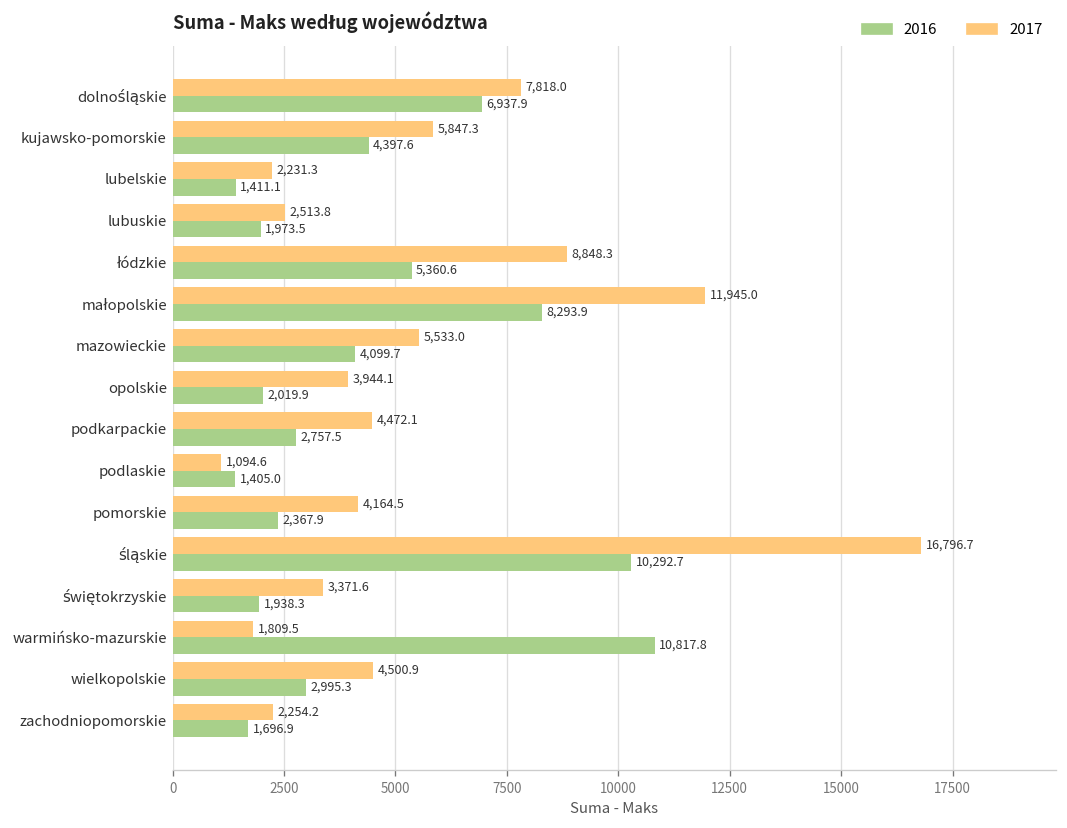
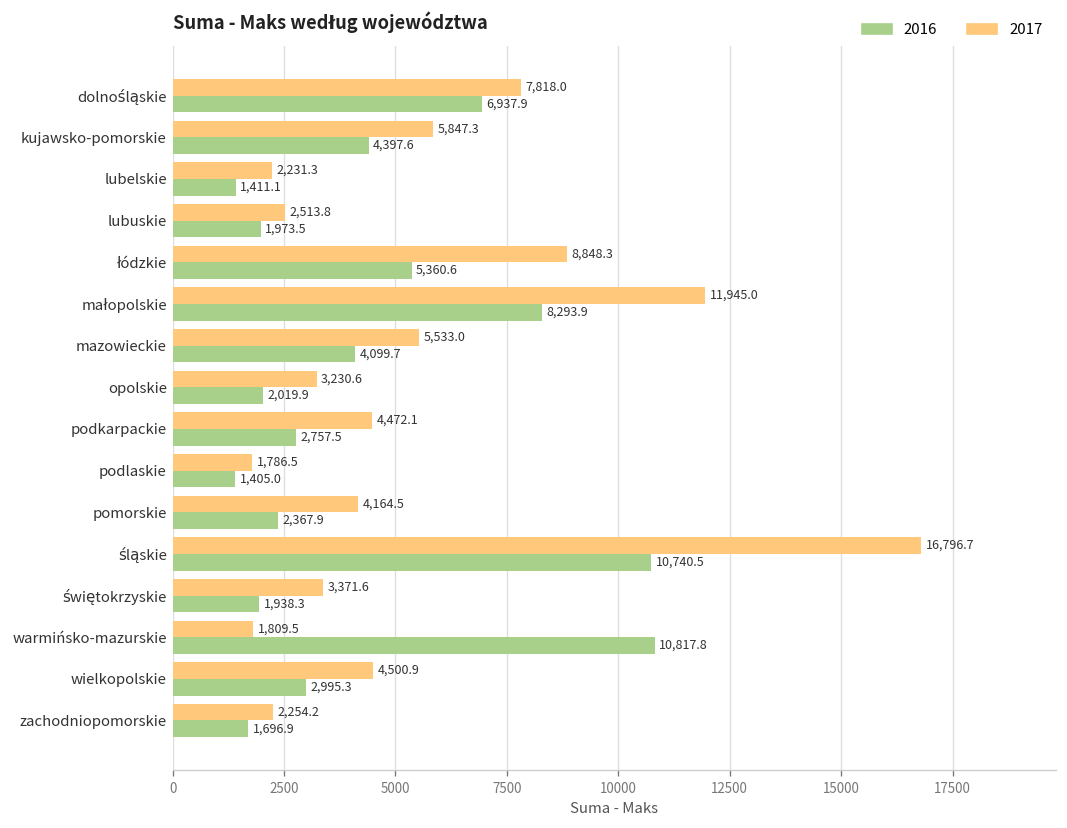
2017, opolskie: 3,944.1 -> 3,230.6
2017, podlaskie: 1,094.6 -> 1,786.5
2016, śląskie: 10,292.7 -> 10,740.5
